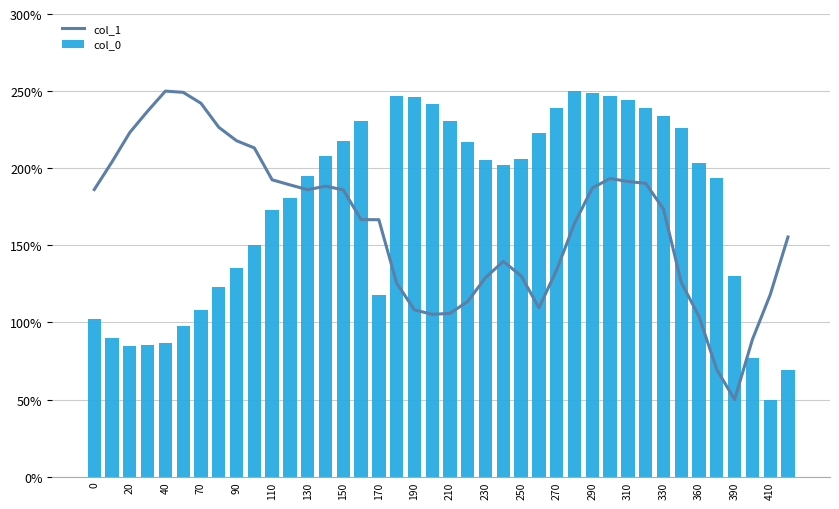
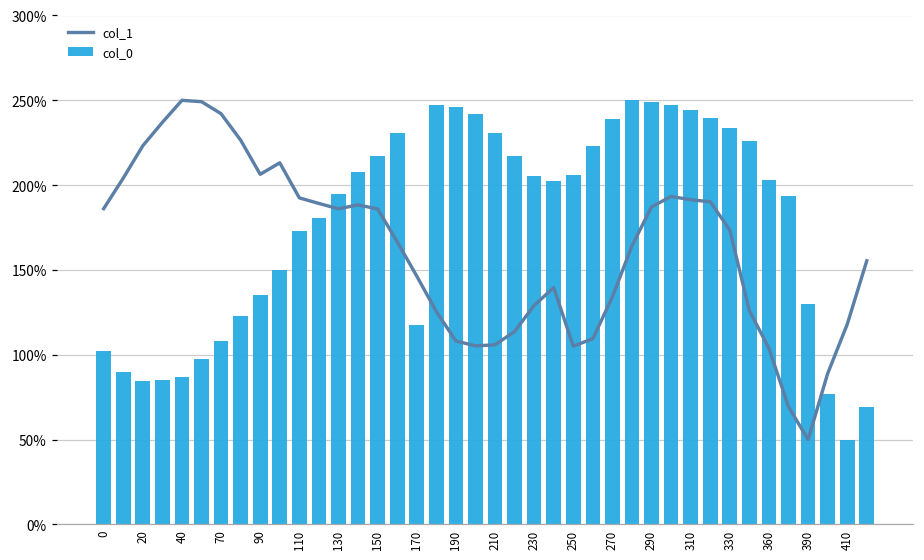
col_1, 90: 218% -> 206%
col_1, 170: 167% -> 146%
col_1, 250: 130% -> 105%
